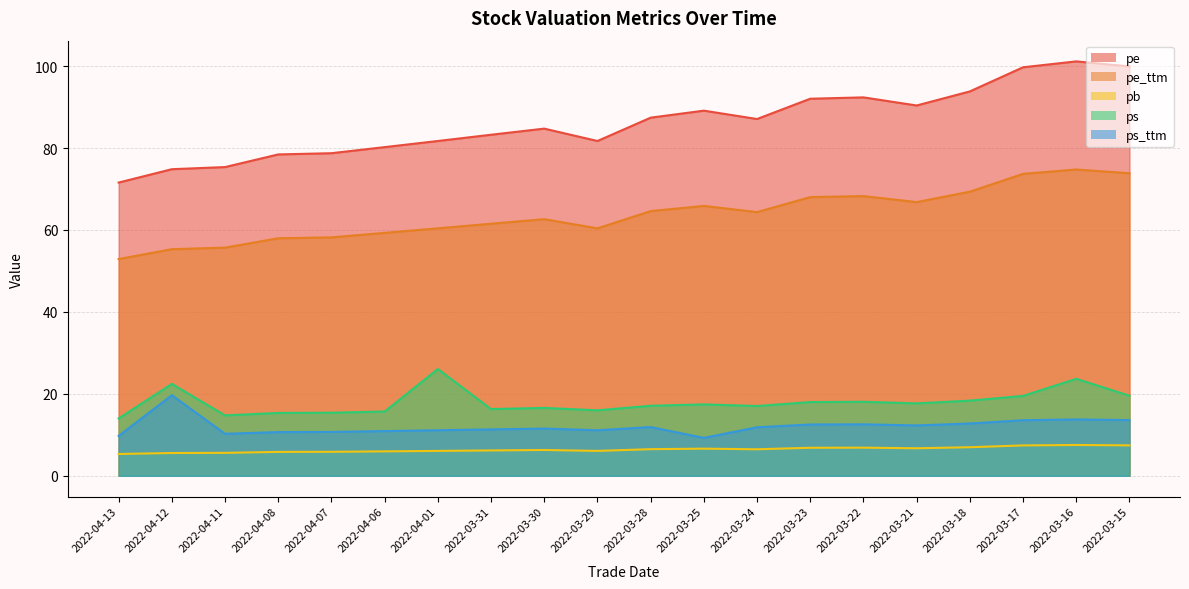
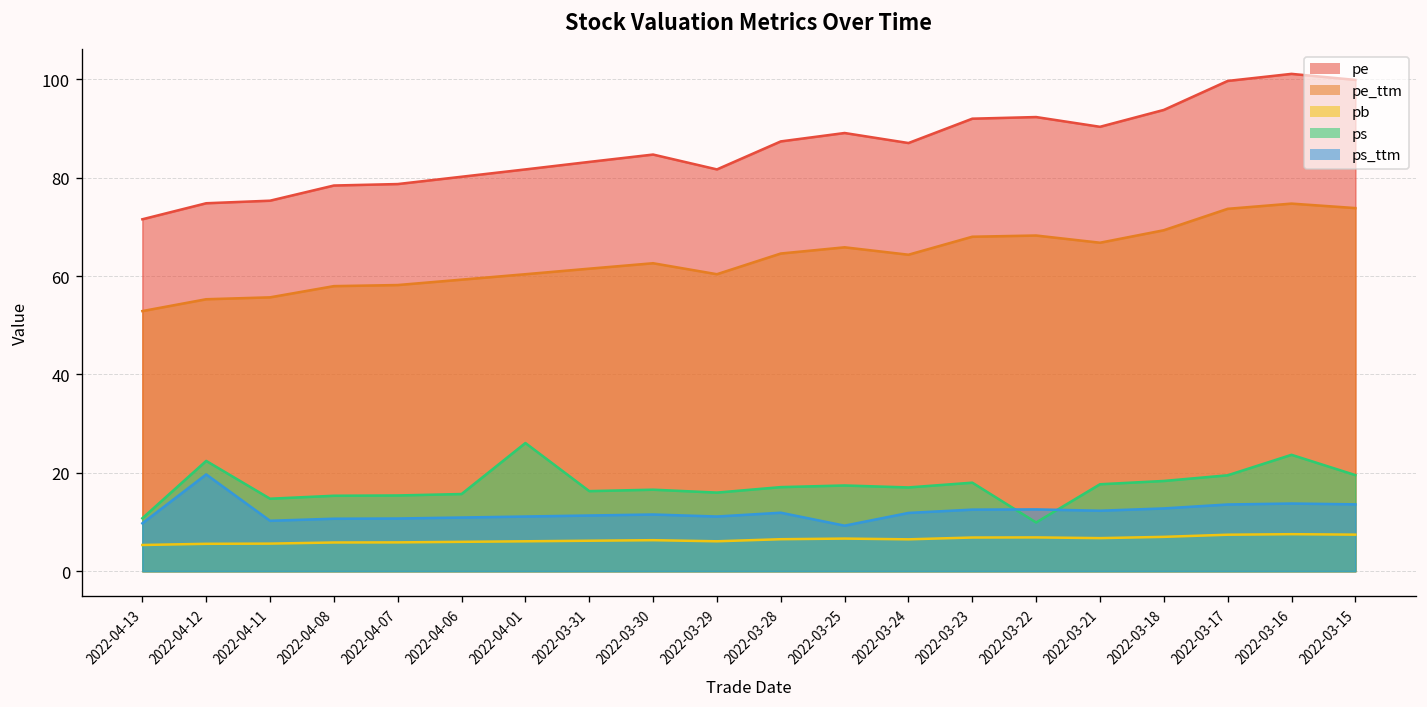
ps, 2022-04-13: 14 -> 11
ps, 2022-03-22: 18 -> 10
